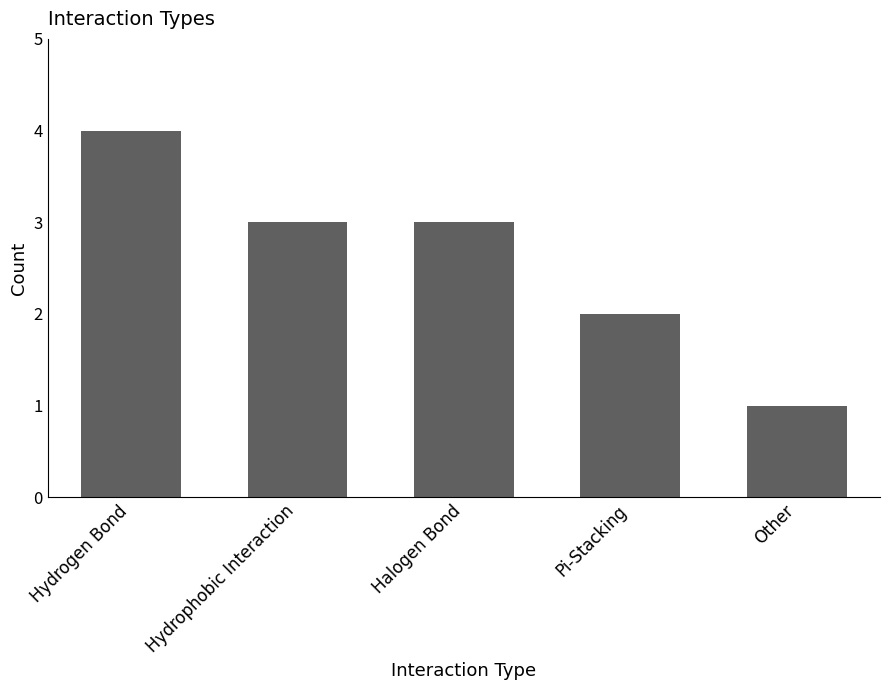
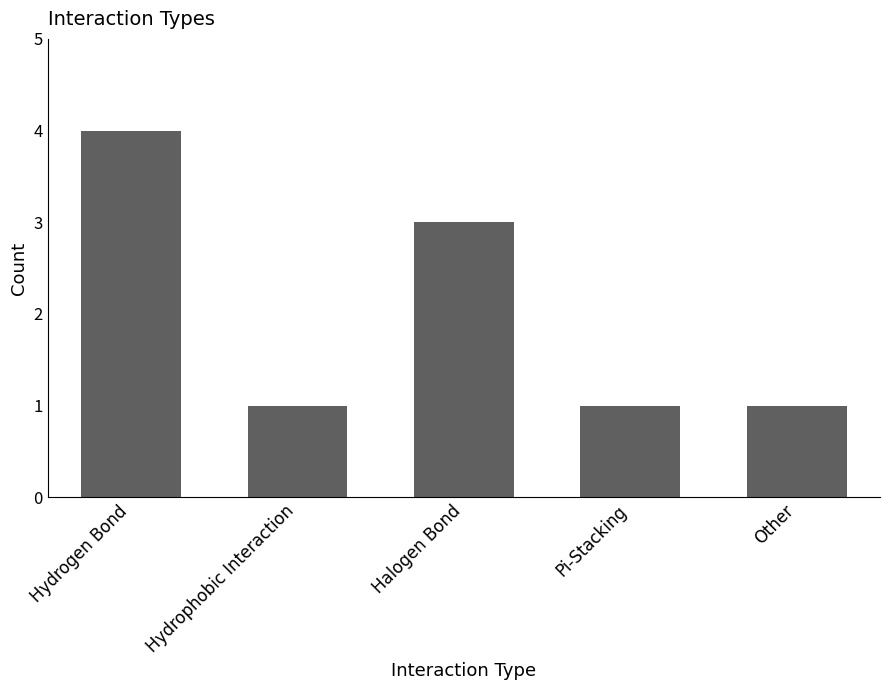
Hydrophobic Interaction: 3 -> 1
Pi-Stacking: 2 -> 1
